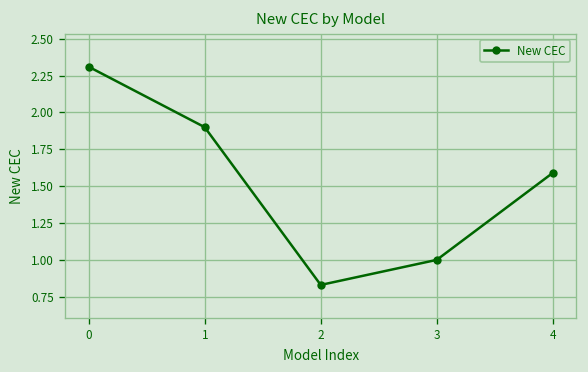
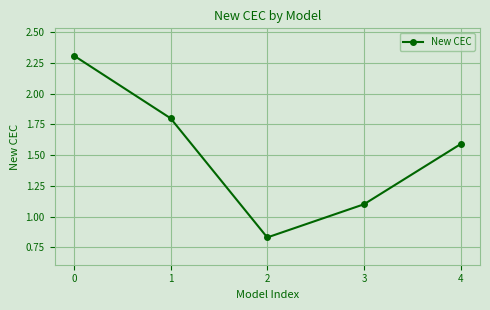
1: 1.9 -> 1.8
3: 1.0 -> 1.1
